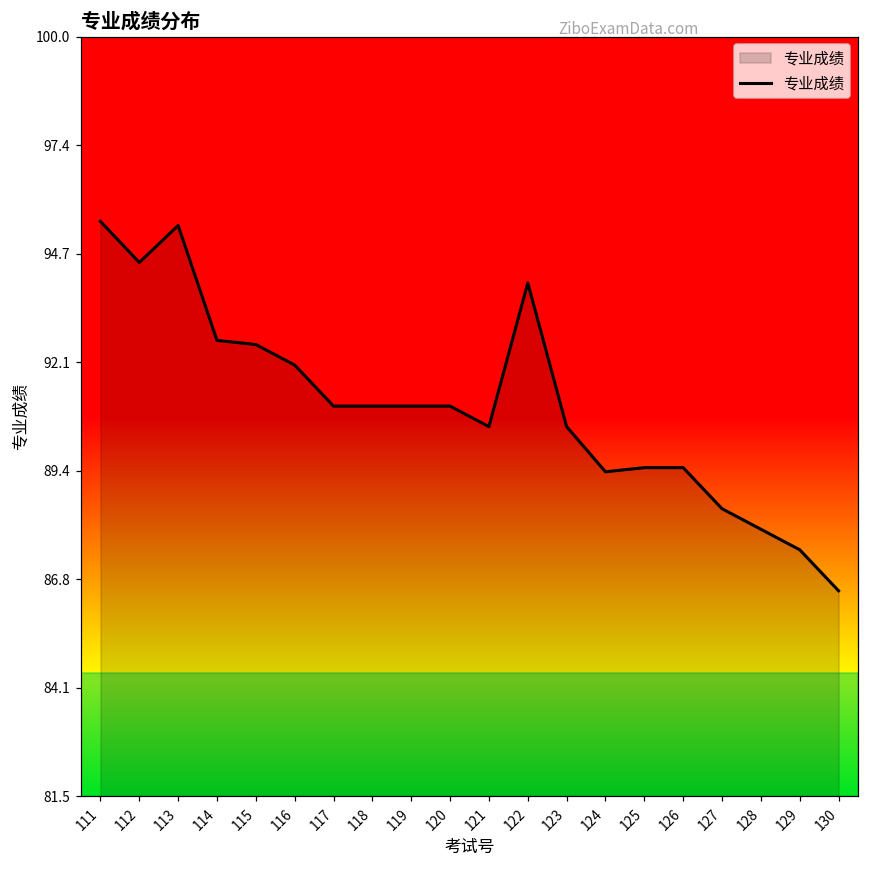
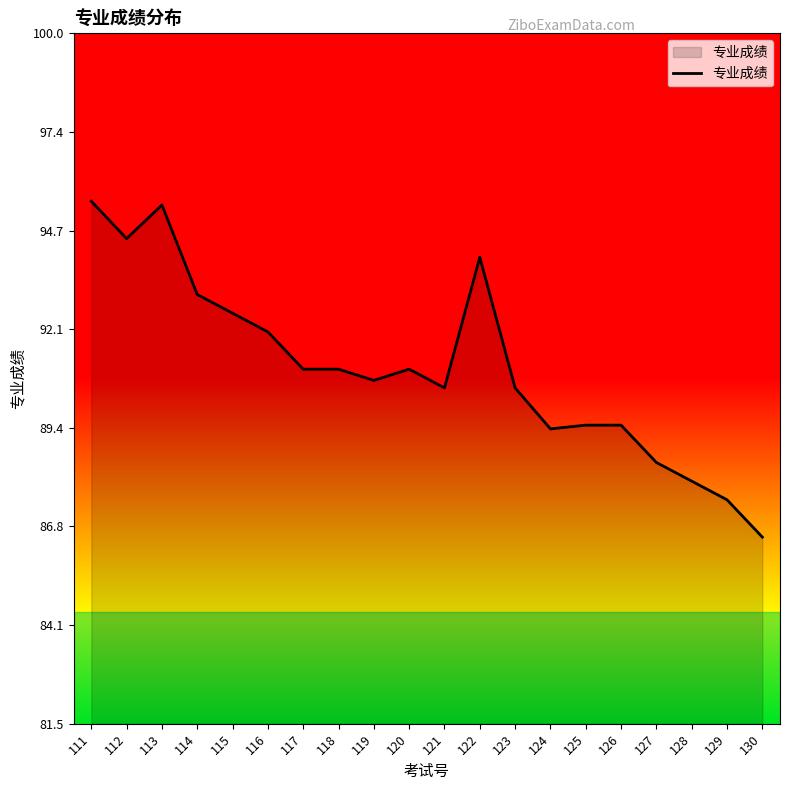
114: 92.6 -> 93.0
119: 91.0 -> 90.7
